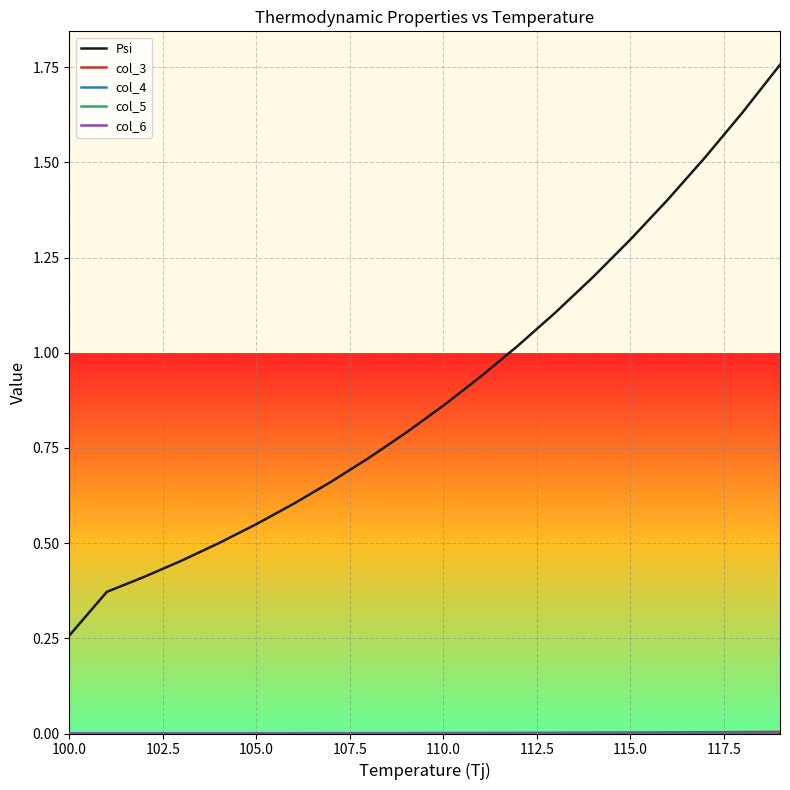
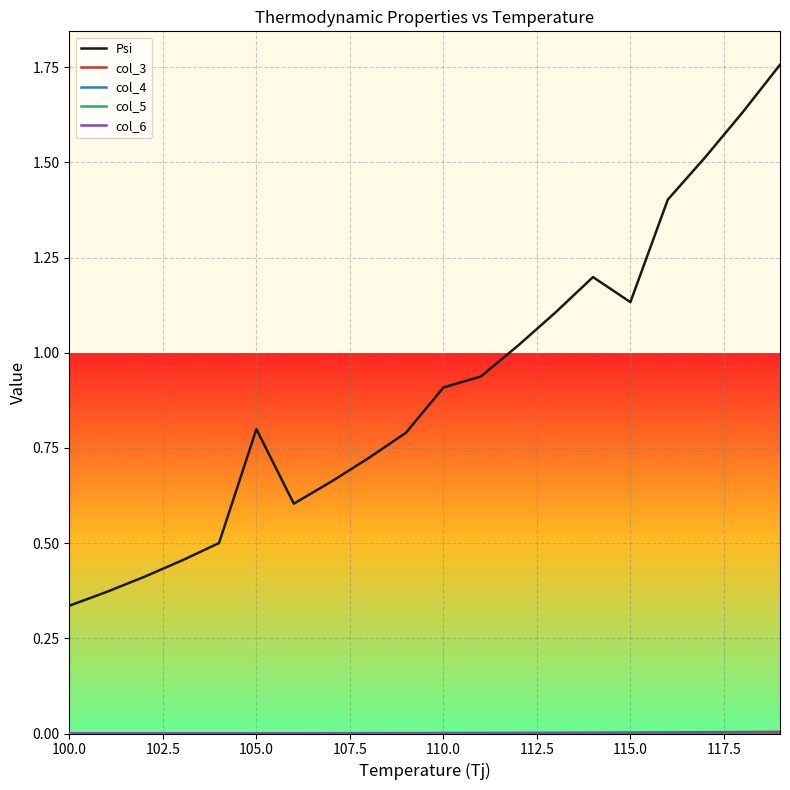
Psi, 100.0: 0.26 -> 0.34
Psi, 105.0: 0.55 -> 0.80
Psi, 110.0: 0.86 -> 0.91
Psi, 115.0: 1.30 -> 1.13
